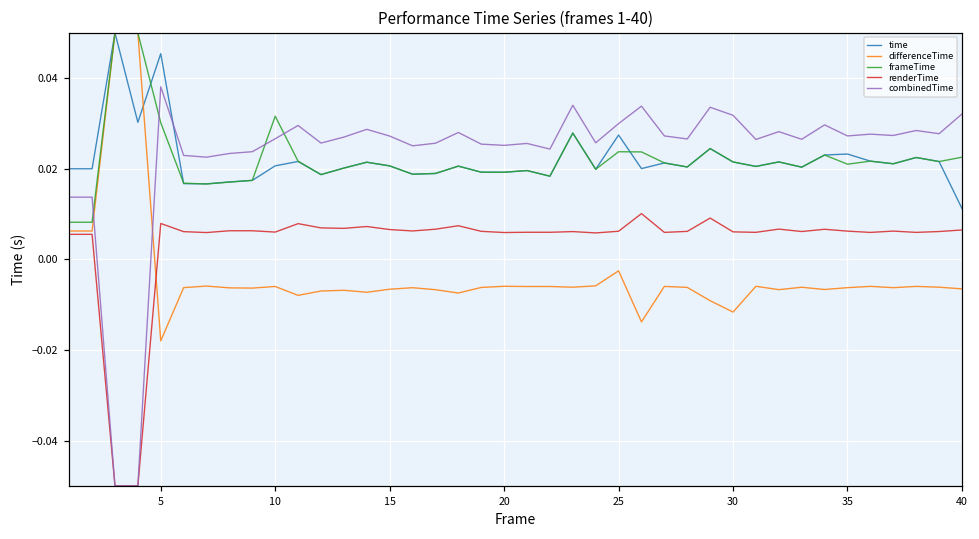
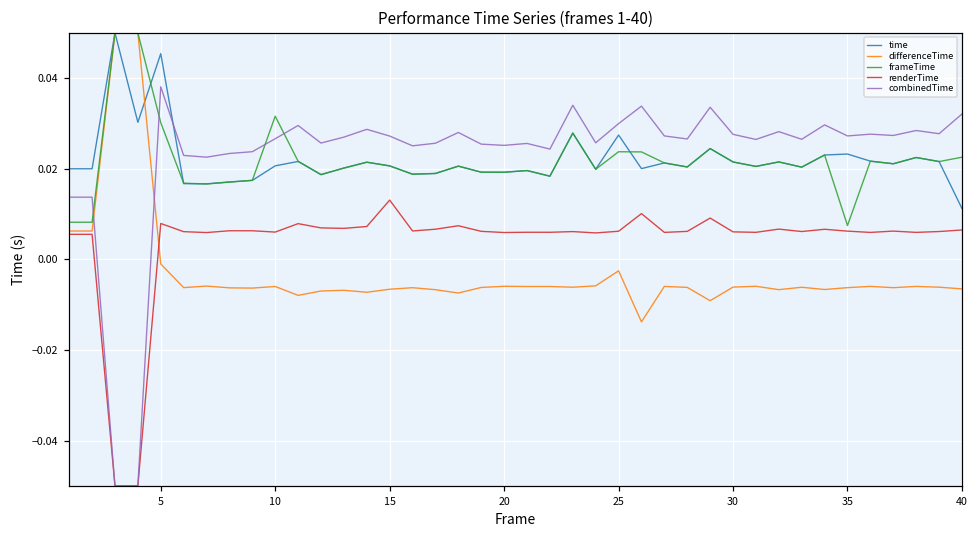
differenceTime, 5: -0.018 -> -0.001
renderTime, 15: 0.007 -> 0.013
differenceTime, 30: -0.012 -> -0.006
combinedTime, 30: 0.032 -> 0.028
frameTime, 35: 0.021 -> 0.007
